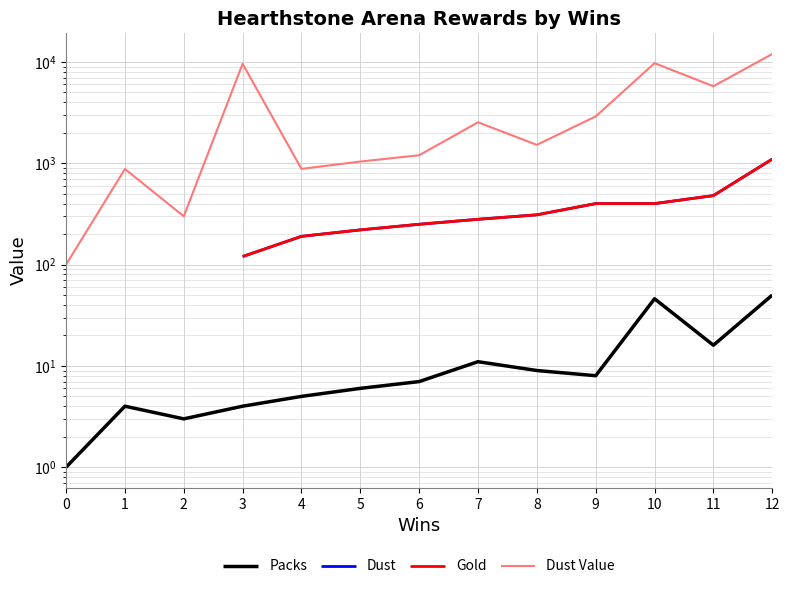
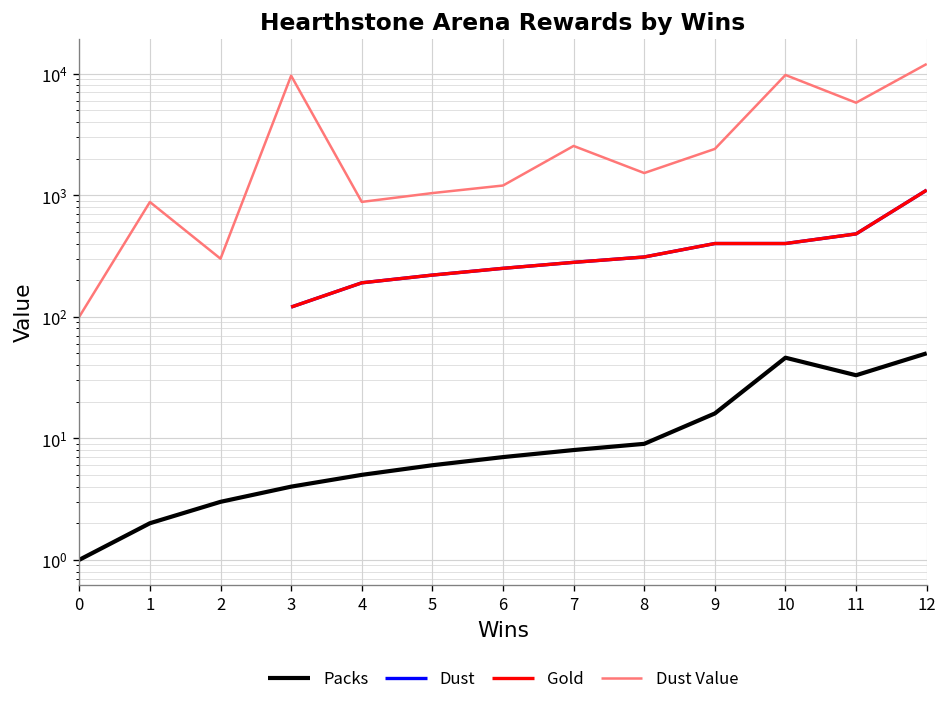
Packs, 1: 4 -> 2
Packs, 7: 11 -> 8
Packs, 9: 8 -> 16
Dust Value, 9: 2900 -> 2400
Packs, 11: 16 -> 33
